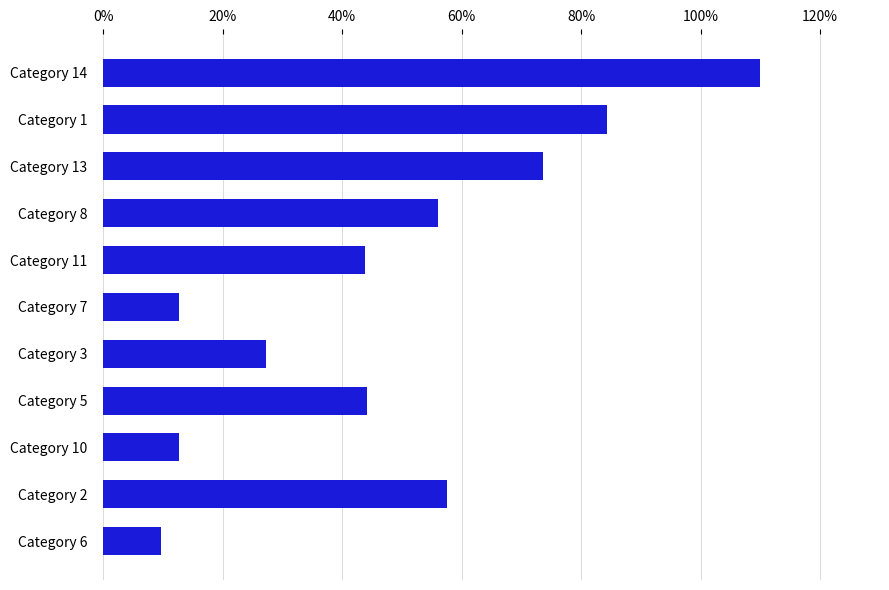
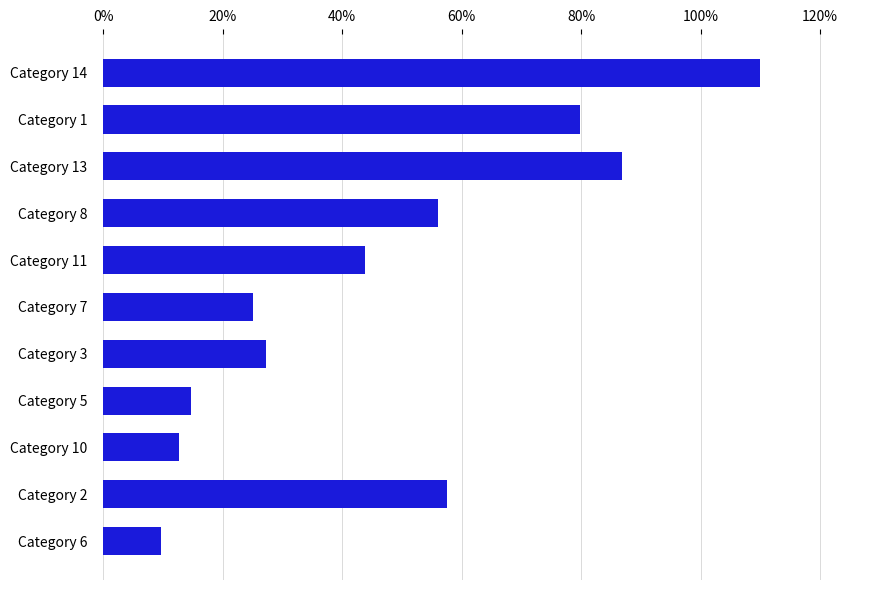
Category 1: 84% -> 80%
Category 13: 74% -> 87%
Category 7: 13% -> 25%
Category 5: 44% -> 15%
